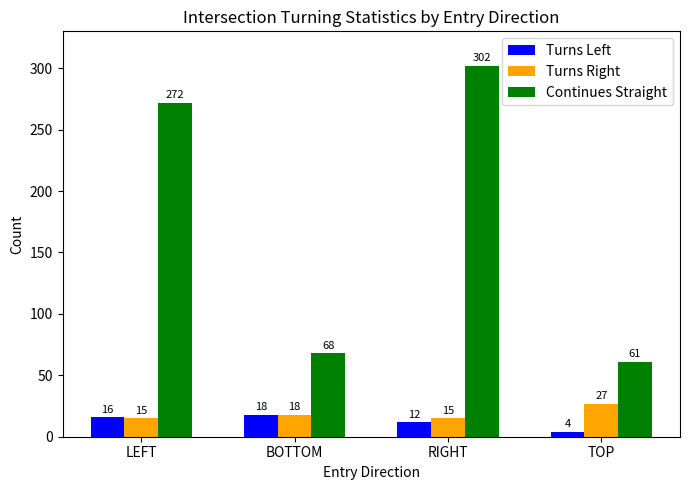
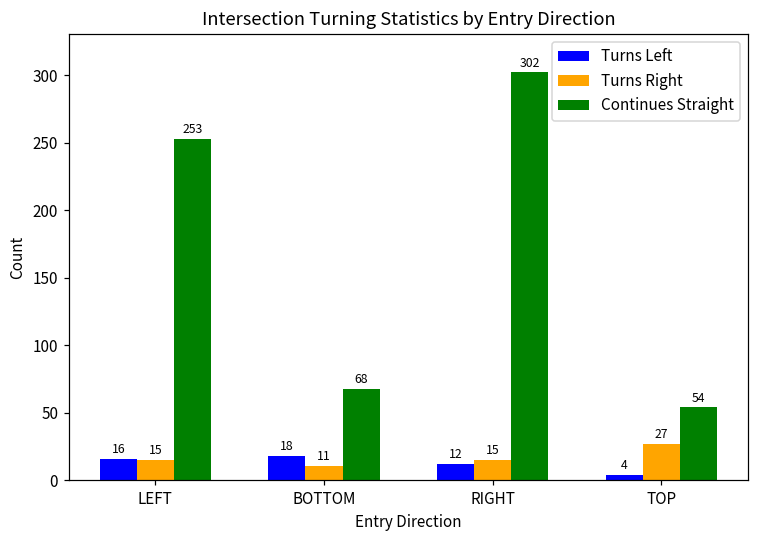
Continues Straight, LEFT: 272 -> 253
Turns Right, BOTTOM: 18 -> 11
Continues Straight, TOP: 61 -> 54
